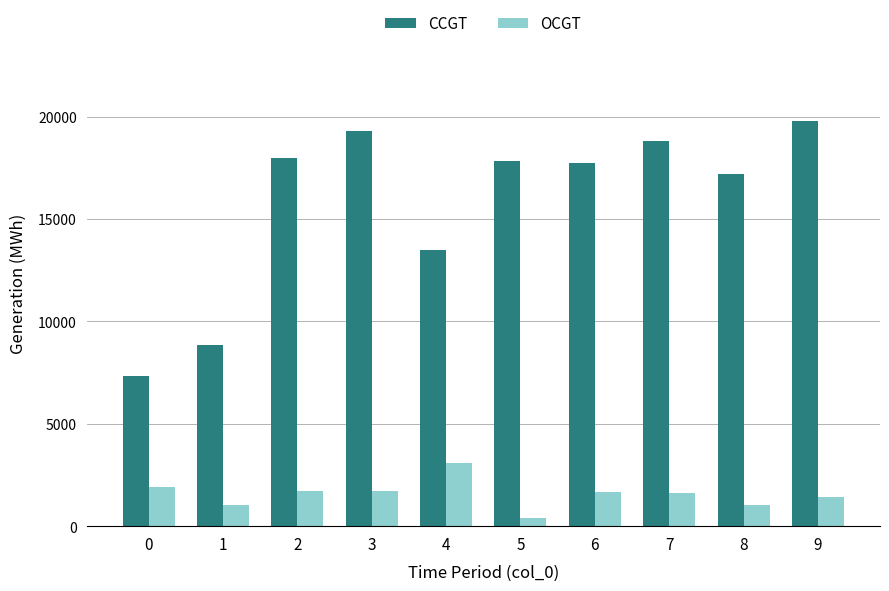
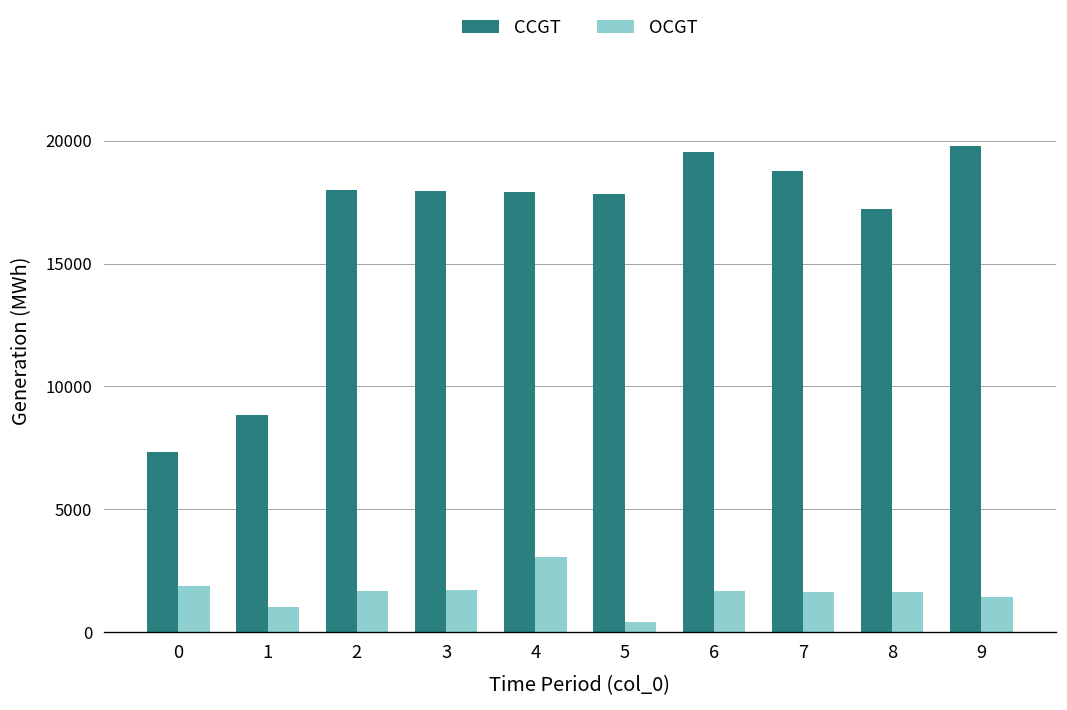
CCGT, 3: 19300 -> 17900
CCGT, 4: 13500 -> 17900
CCGT, 6: 17700 -> 19500
OCGT, 8: 1000 -> 1600
